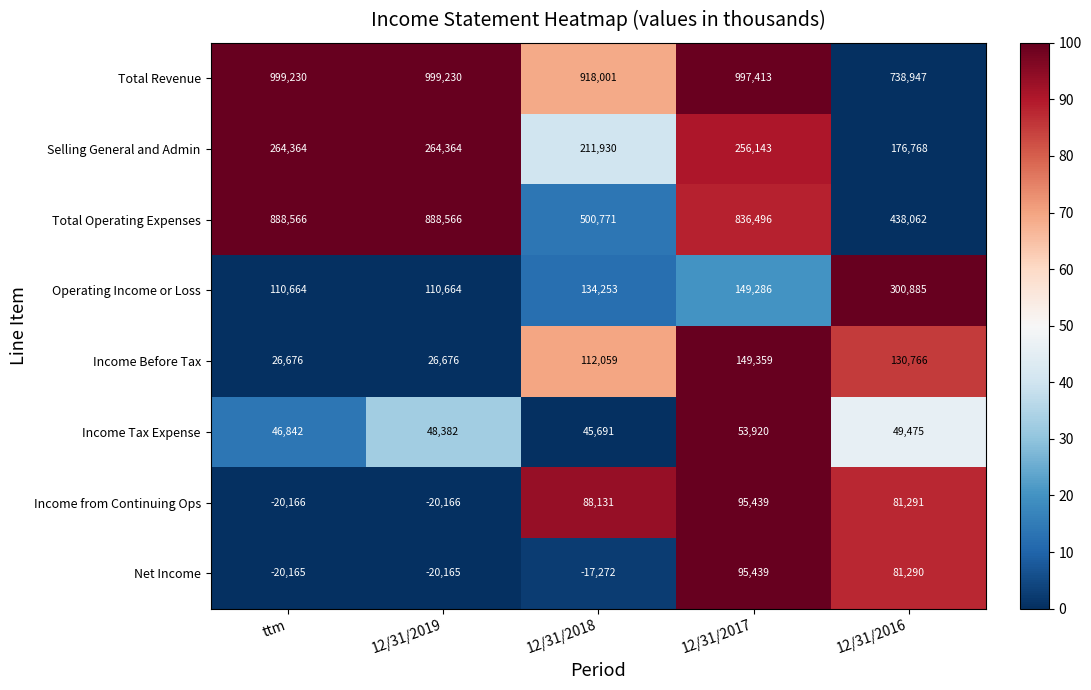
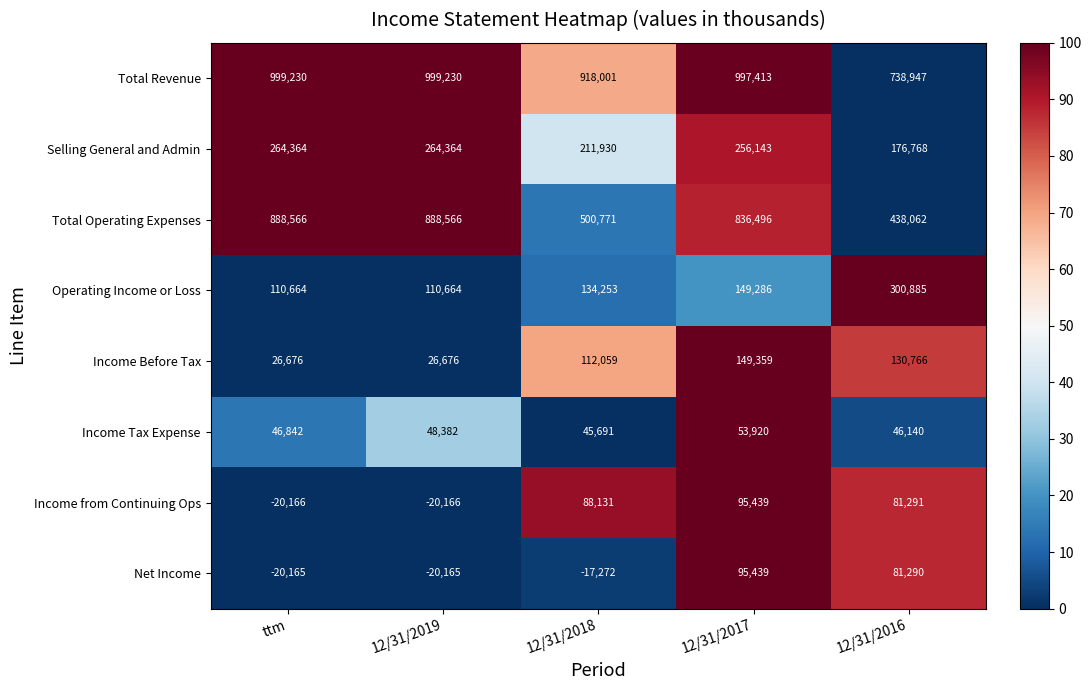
Income Tax Expense, 12/31/2016: 49,475 -> 46,140
